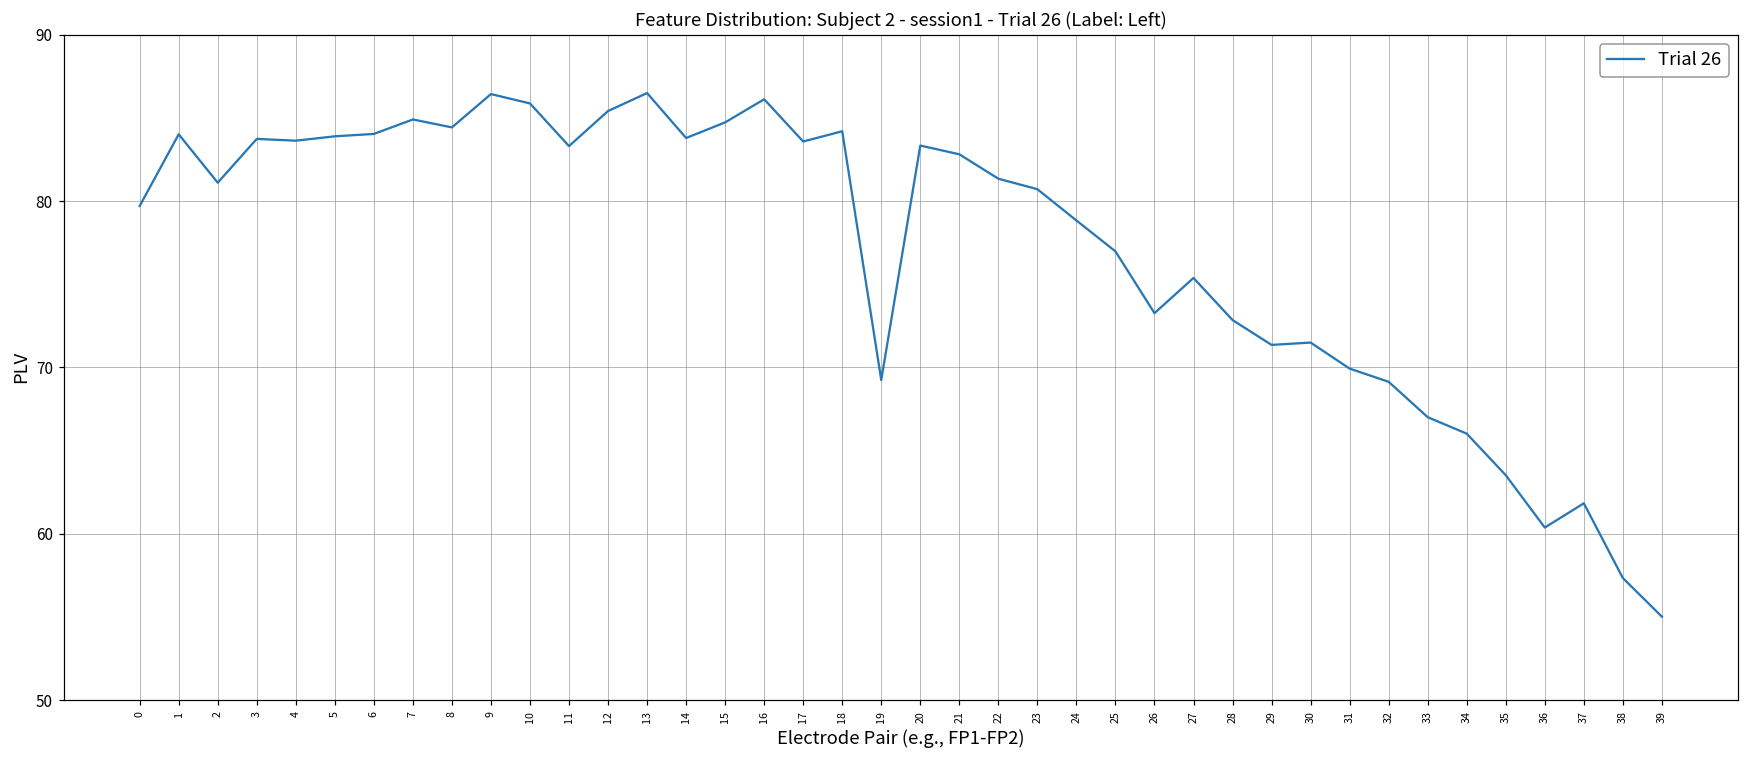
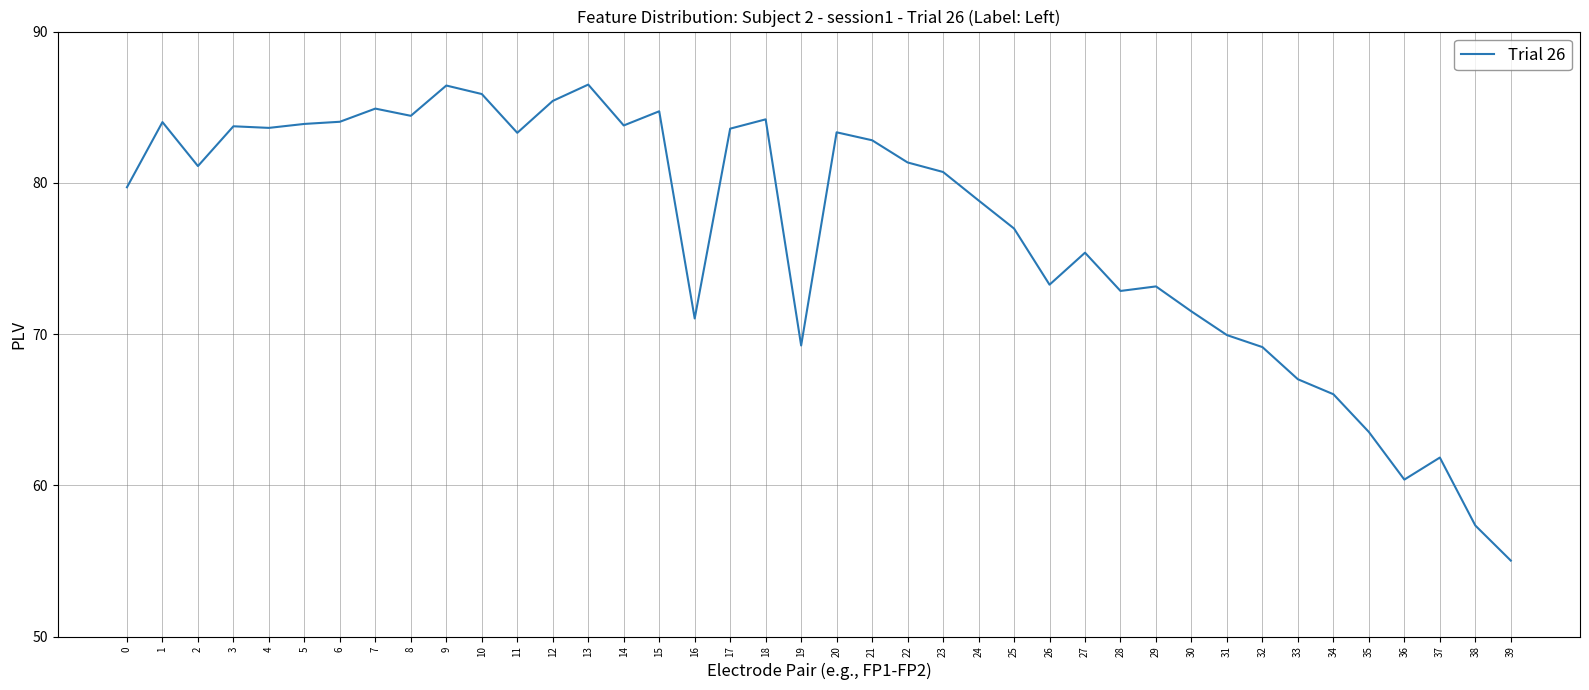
16: 86.1 -> 71.0
29: 71.4 -> 73.1
